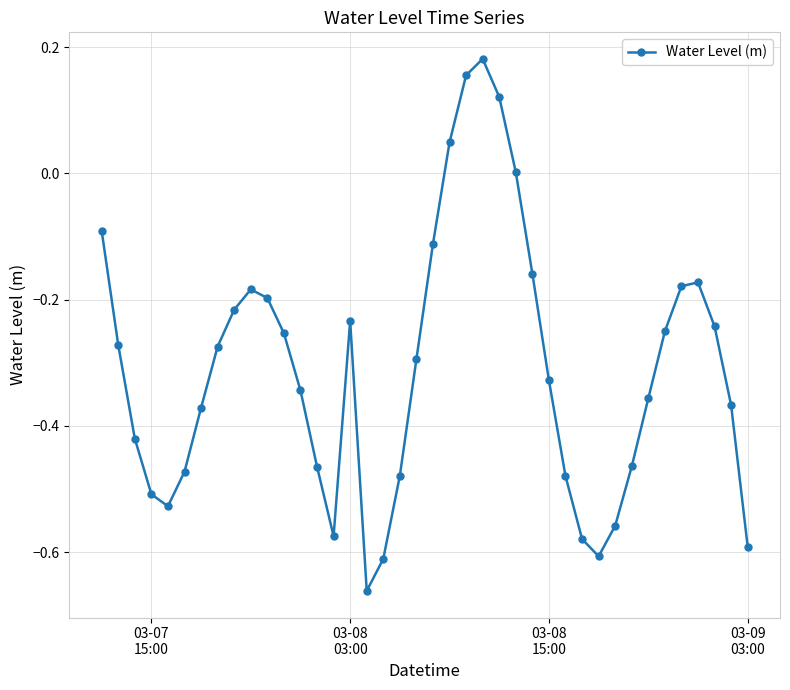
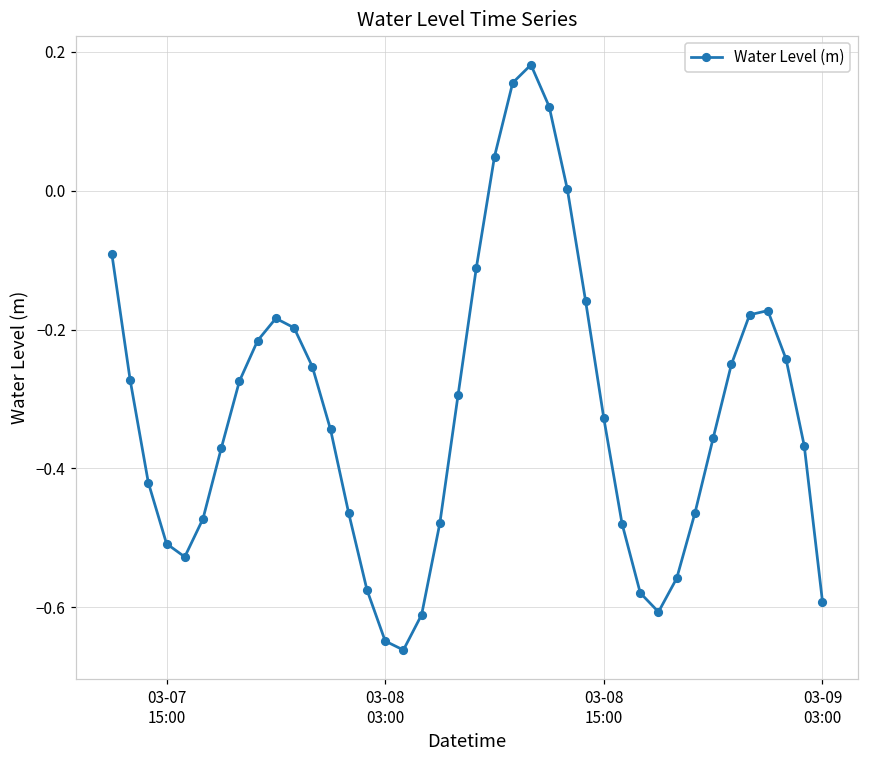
03-08 03:00: -0.23 -> -0.65
